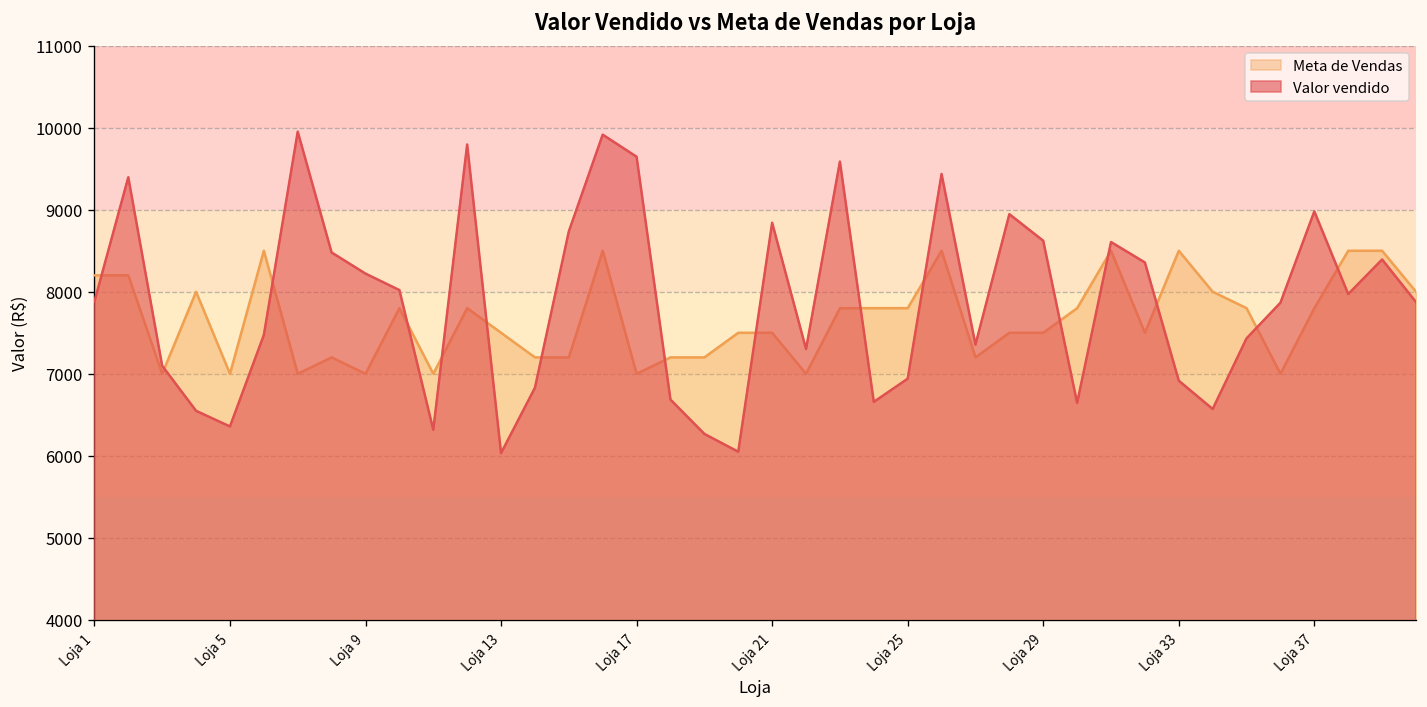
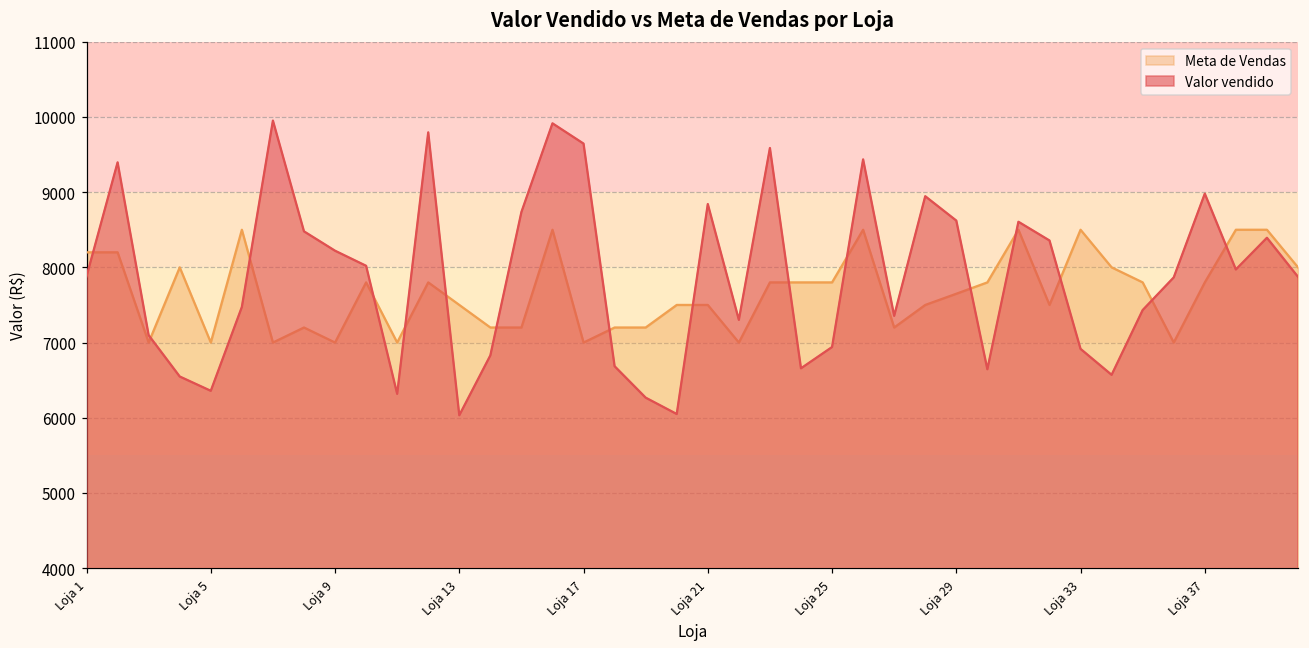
Meta de Vendas, Loja 29: 7500 -> 7600
